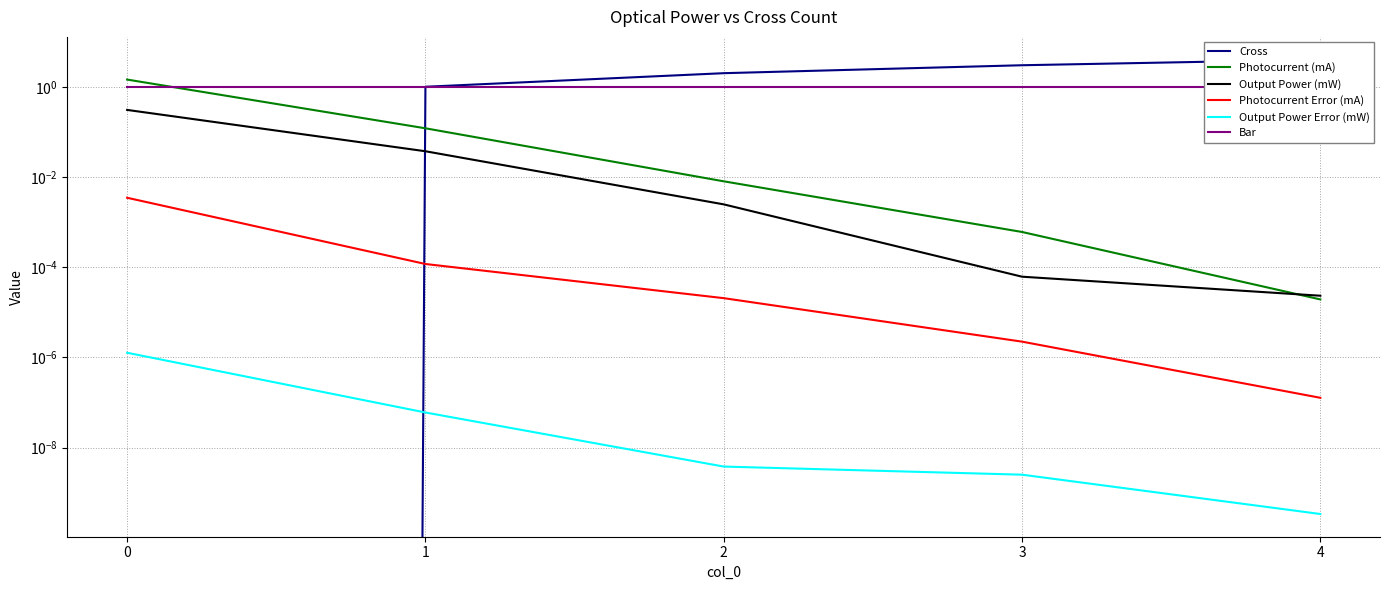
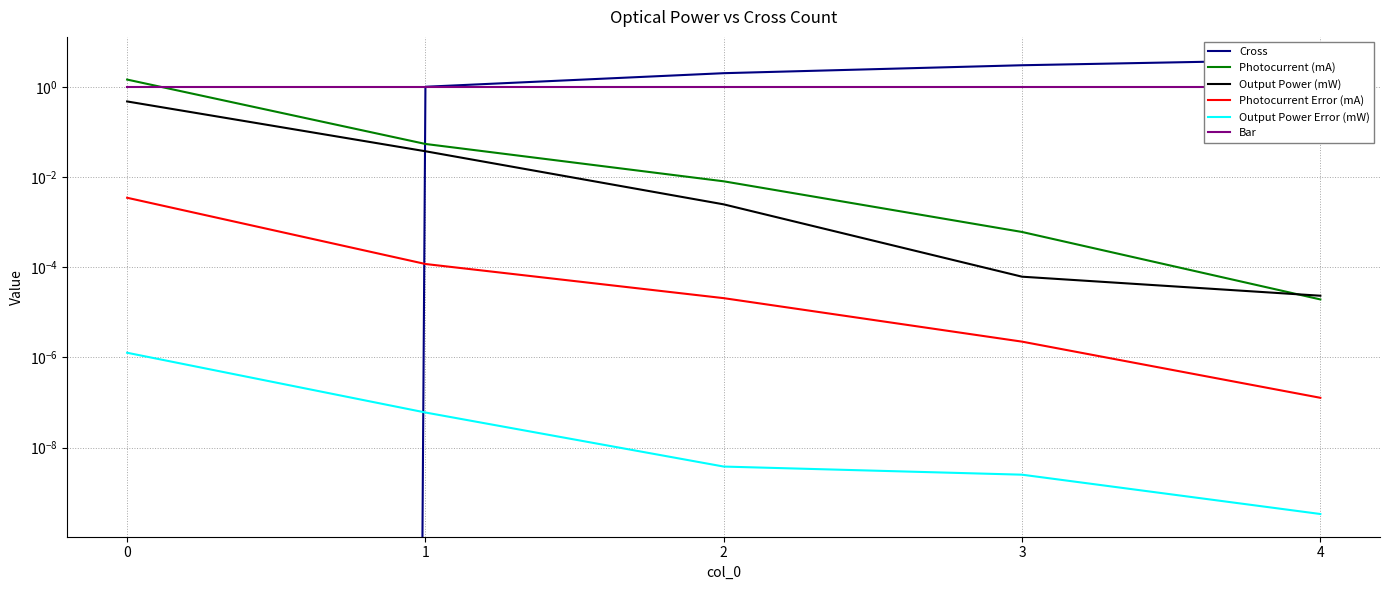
Output Power (mW), 0: 0.3 -> 0.5
Photocurrent (mA), 1: 0.12 -> 0.05
